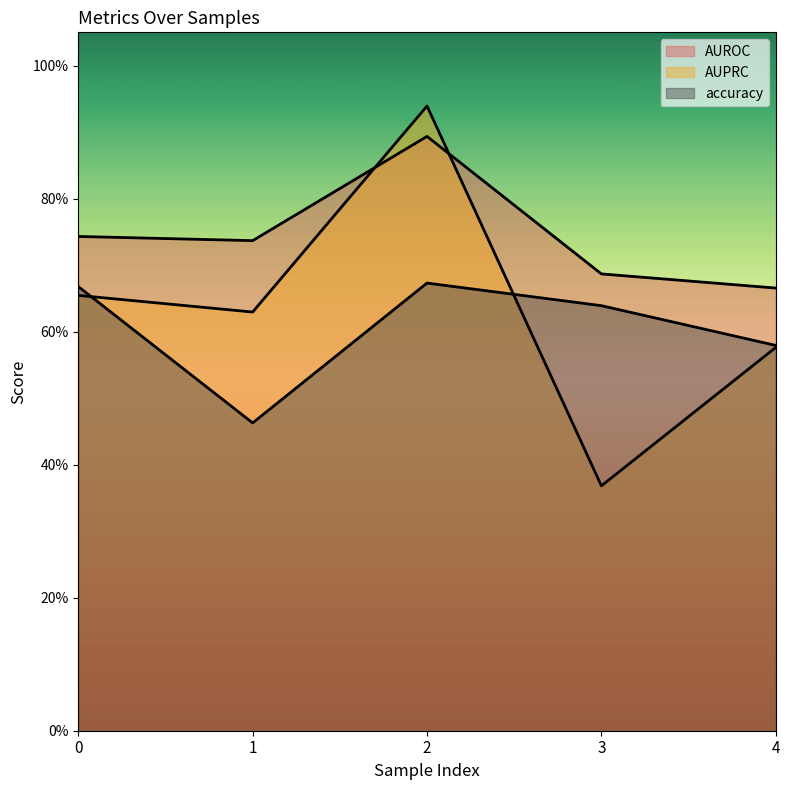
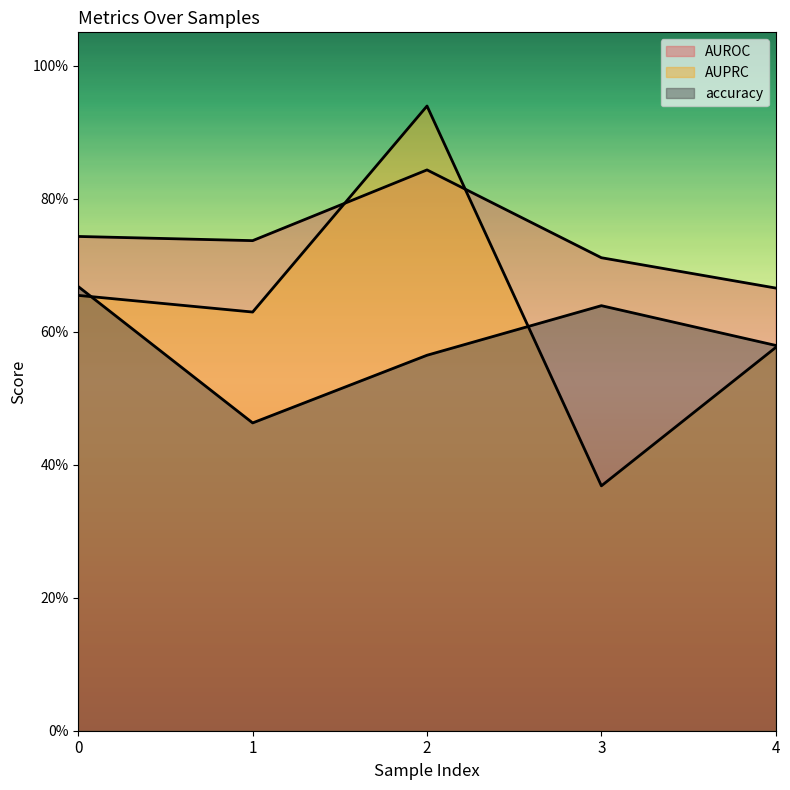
AUROC, 2: 89% -> 84%
accuracy, 2: 67% -> 56%
AUROC, 3: 69% -> 71%
